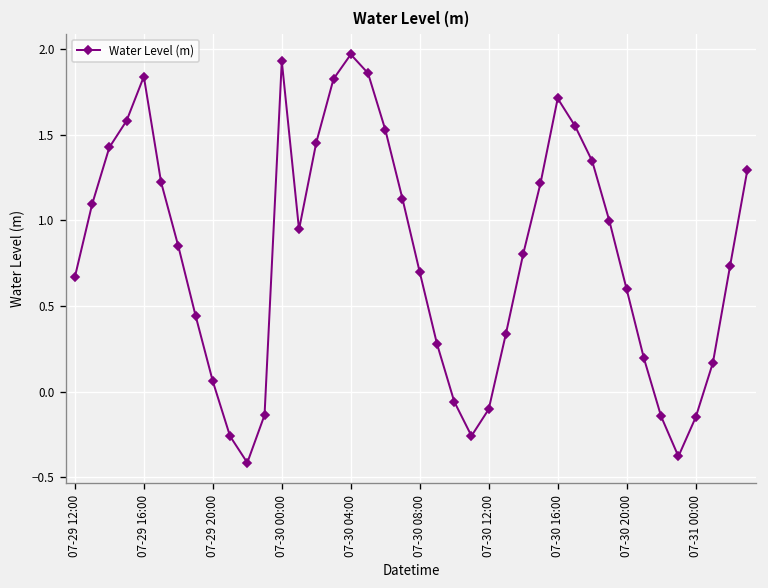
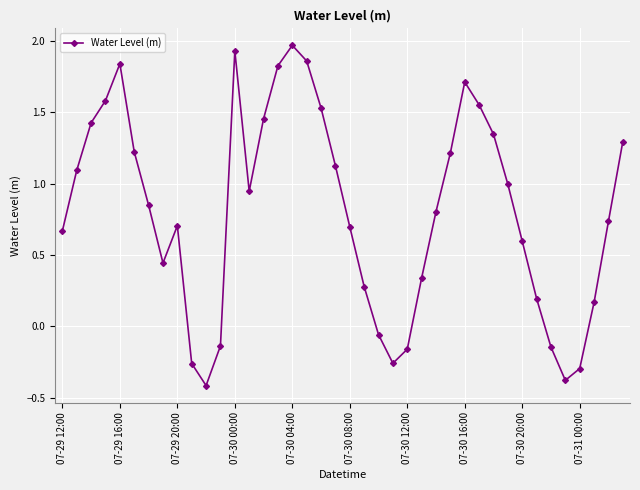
07-29 20:00: 0.06 -> 0.70
07-30 12:00: -0.10 -> -0.16
07-31 00:00: -0.15 -> -0.30
